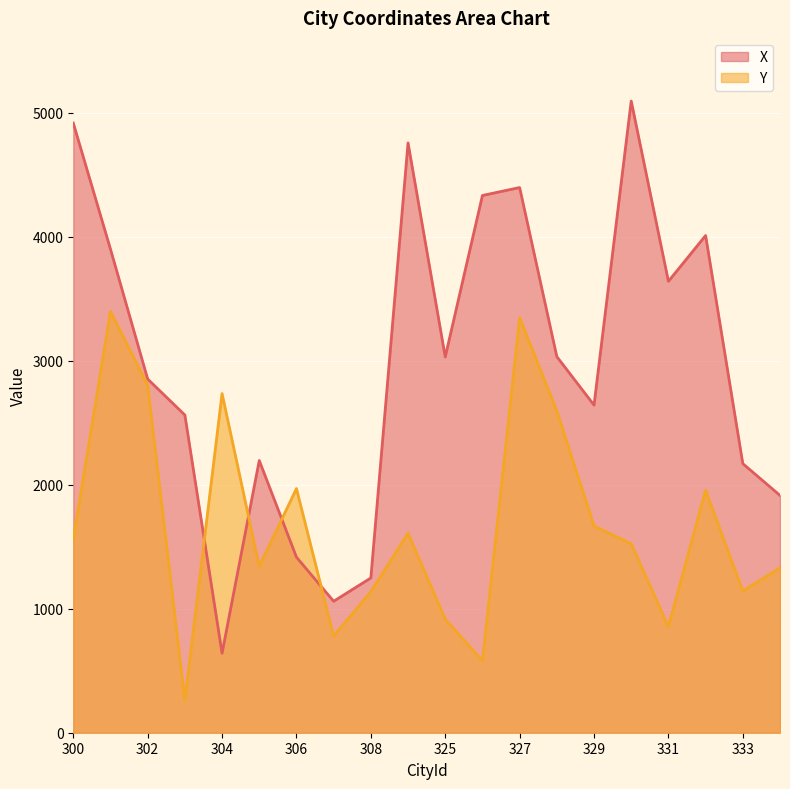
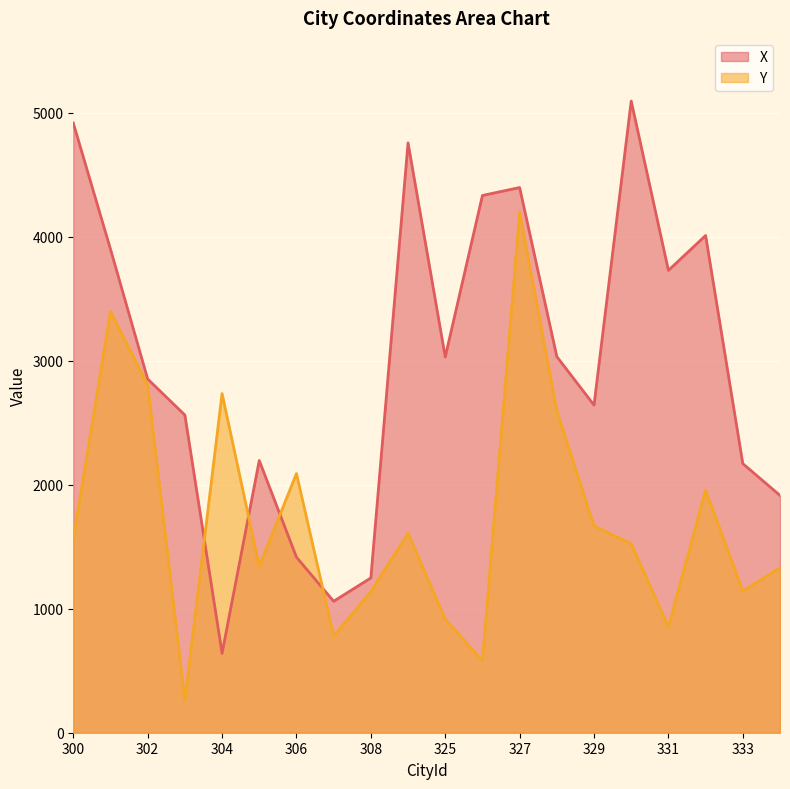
Y, 306: 1970 -> 2090
Y, 327: 3350 -> 4200
X, 331: 3640 -> 3730
